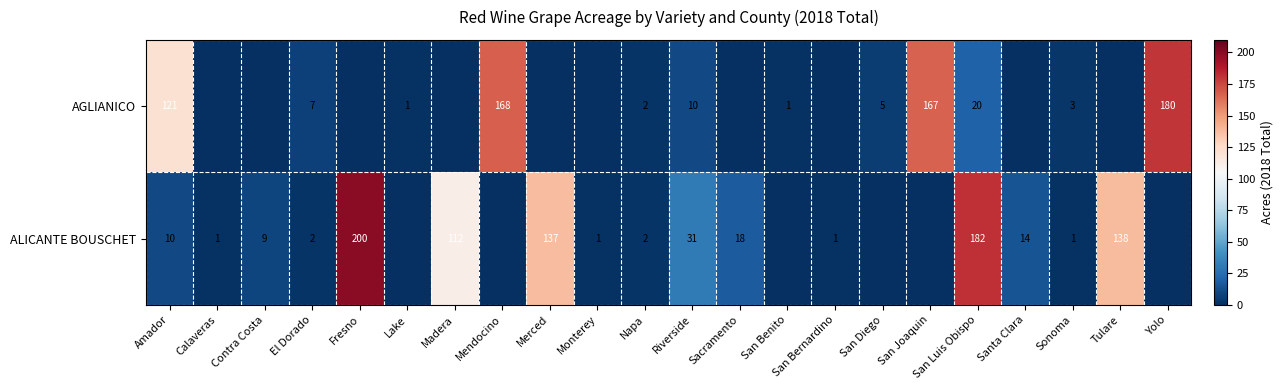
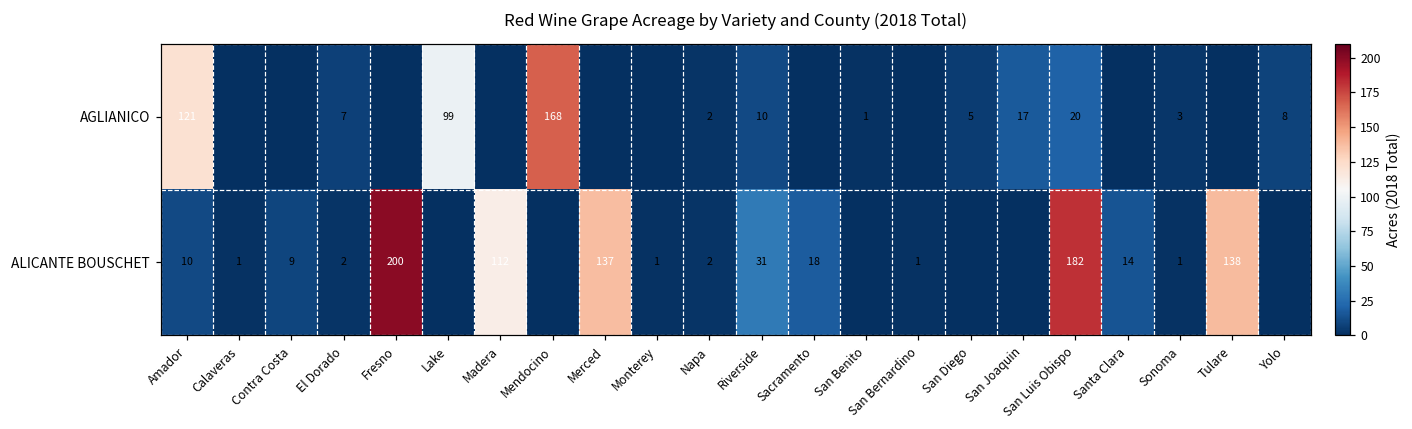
AGLIANICO, Lake: 1 -> 99
AGLIANICO, San Joaquin: 167 -> 17
AGLIANICO, Yolo: 180 -> 8
